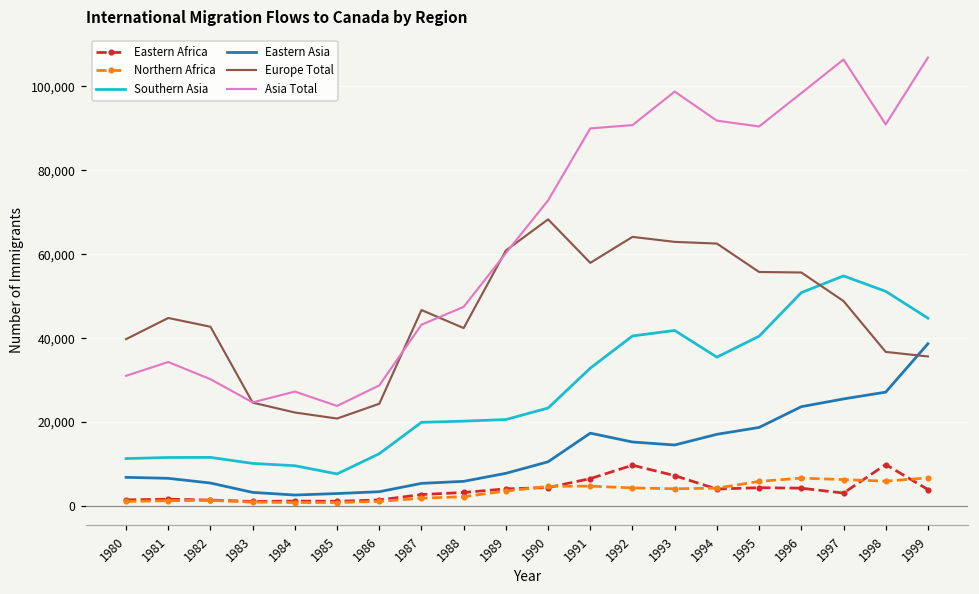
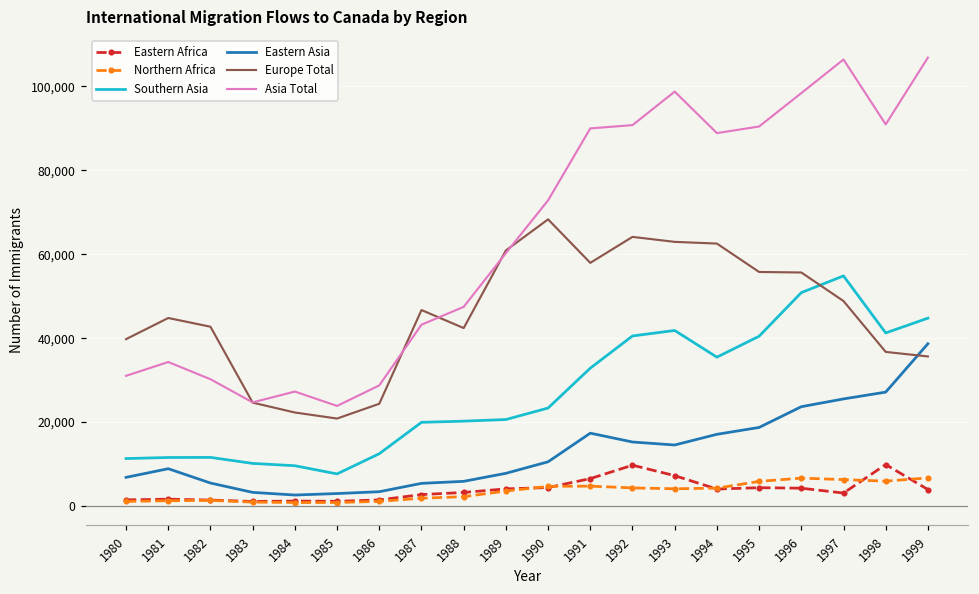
Eastern Asia, 1981: 7,000 -> 9,000
Asia Total, 1994: 92,000 -> 89,000
Southern Asia, 1998: 51,000 -> 41,000
